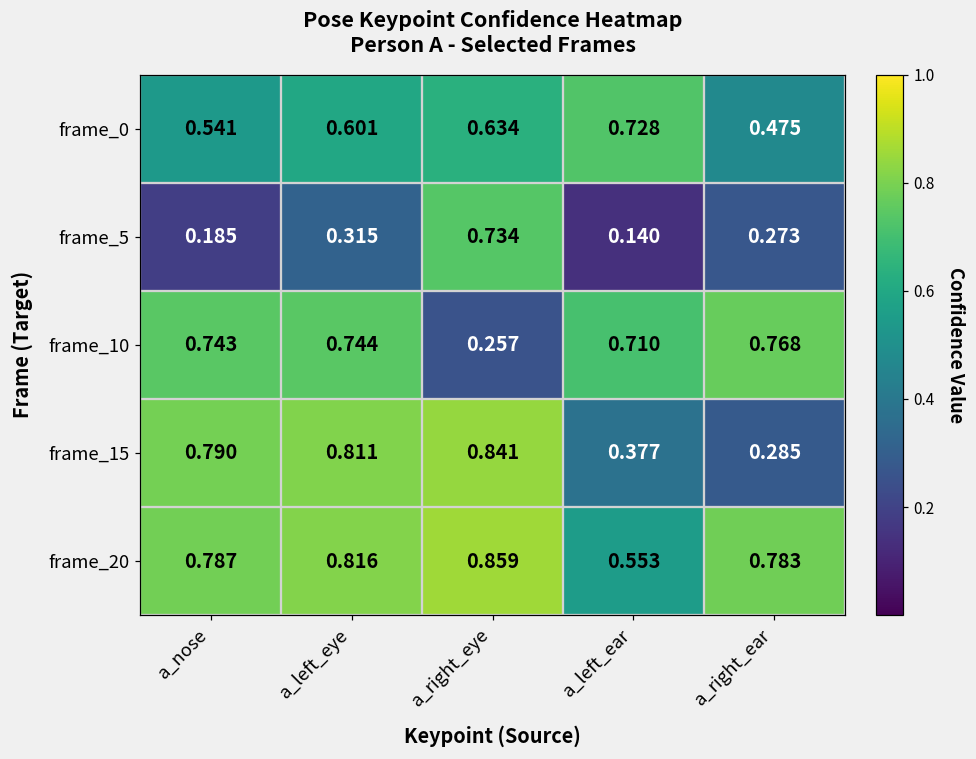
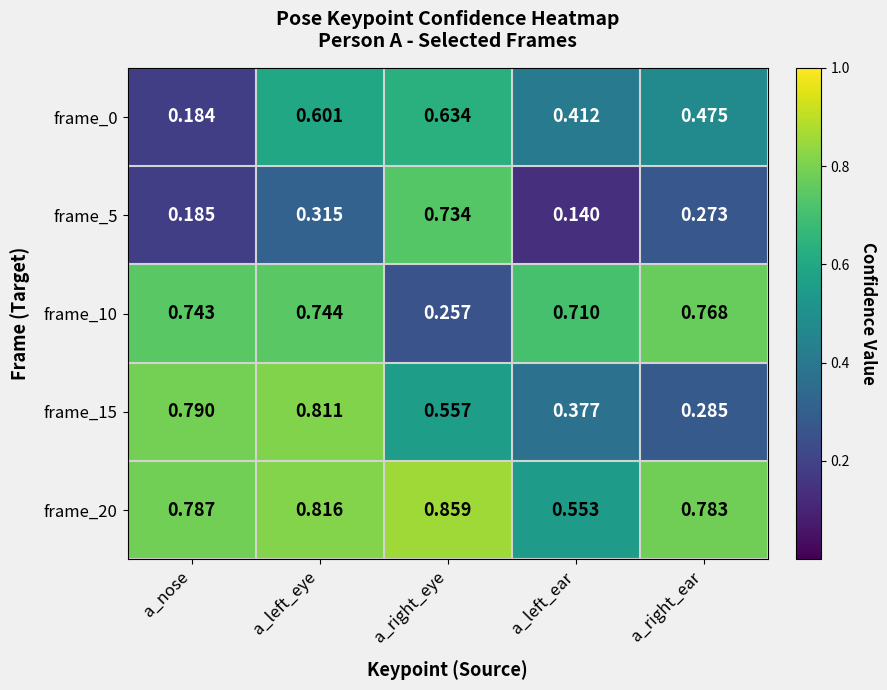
frame_0, a_nose: 0.541 -> 0.184
frame_0, a_left_ear: 0.728 -> 0.412
frame_15, a_right_eye: 0.841 -> 0.557
